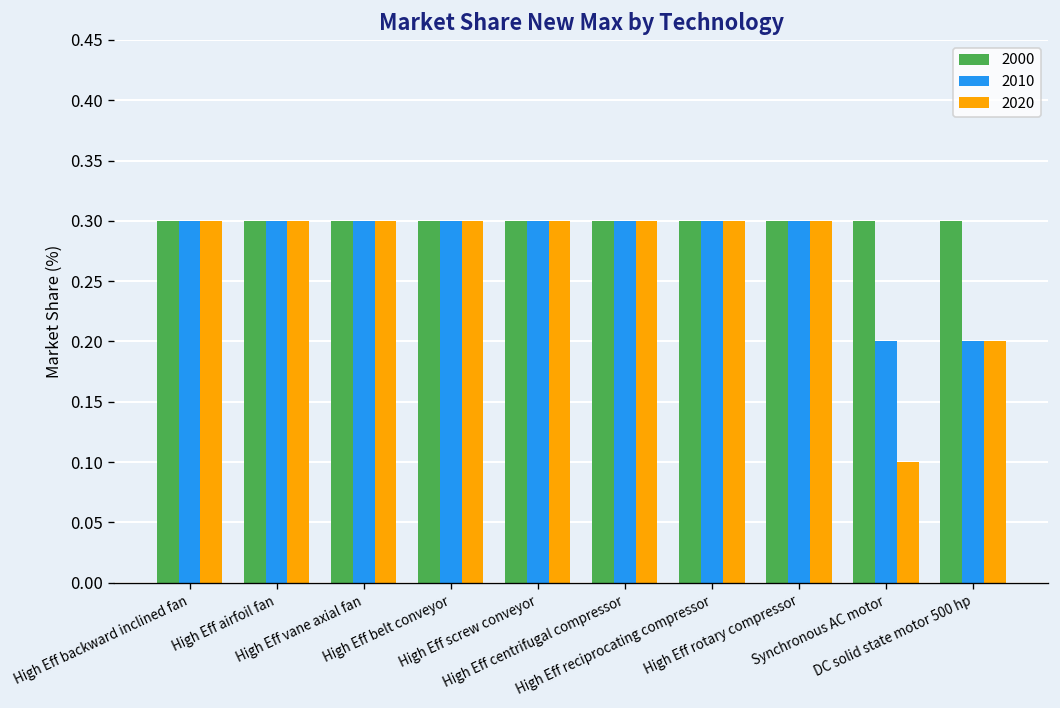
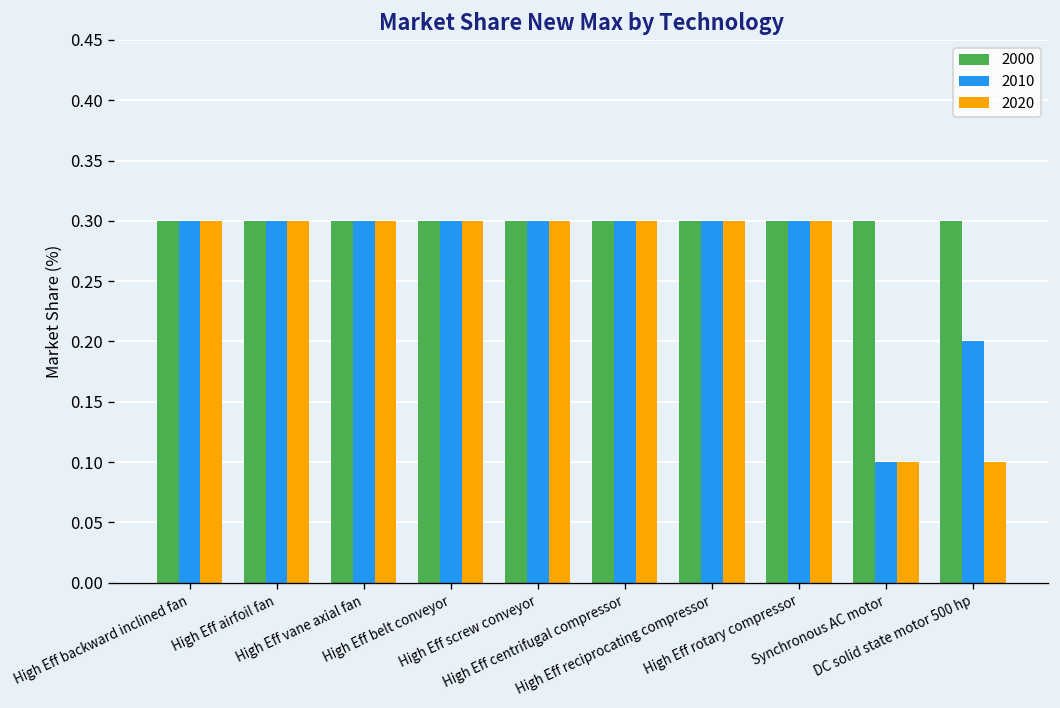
2010, Synchronous AC motor: 0.2 -> 0.1
2020, DC solid state motor 500 hp: 0.2 -> 0.1
